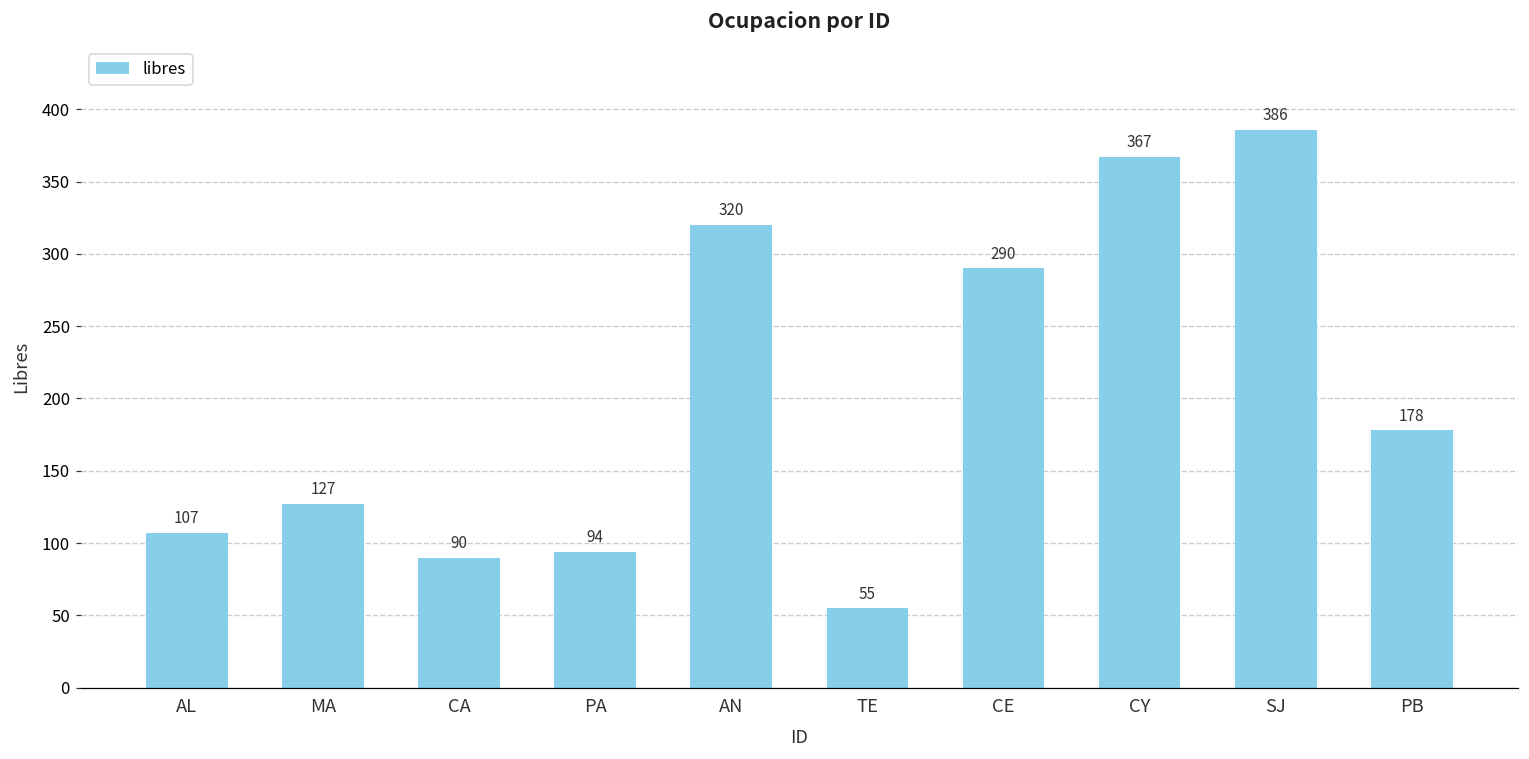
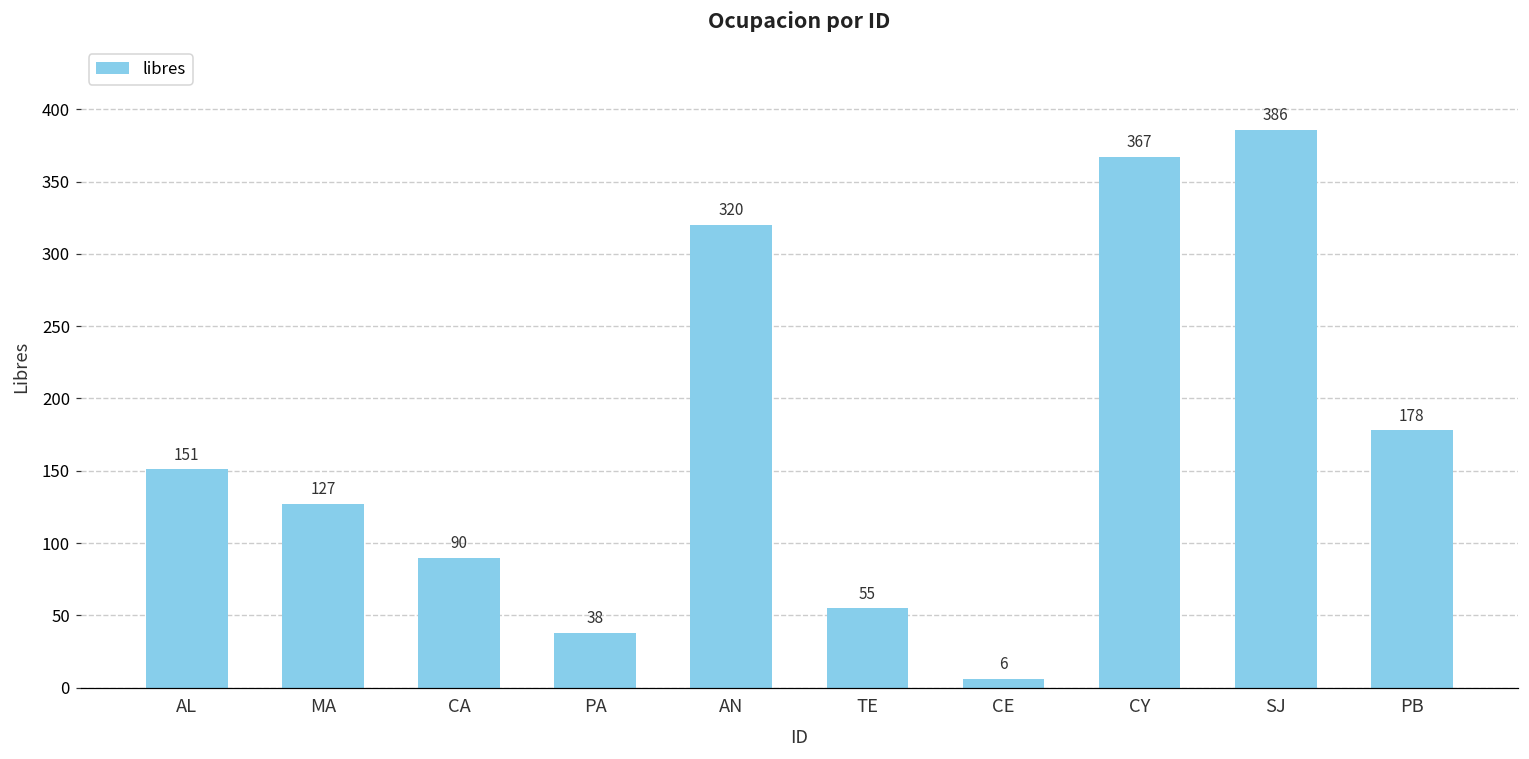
AL: 107 -> 151
PA: 94 -> 38
CE: 290 -> 6
